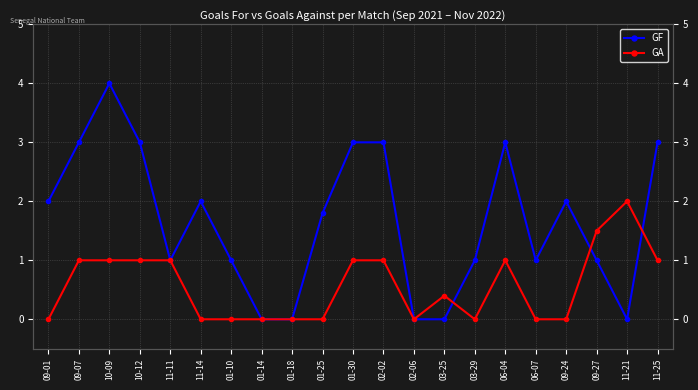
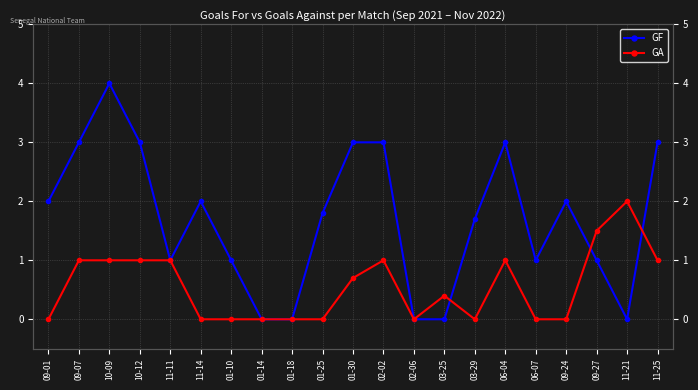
GA, 01-30: 1.0 -> 0.7
GF, 03-29: 1.0 -> 1.7
